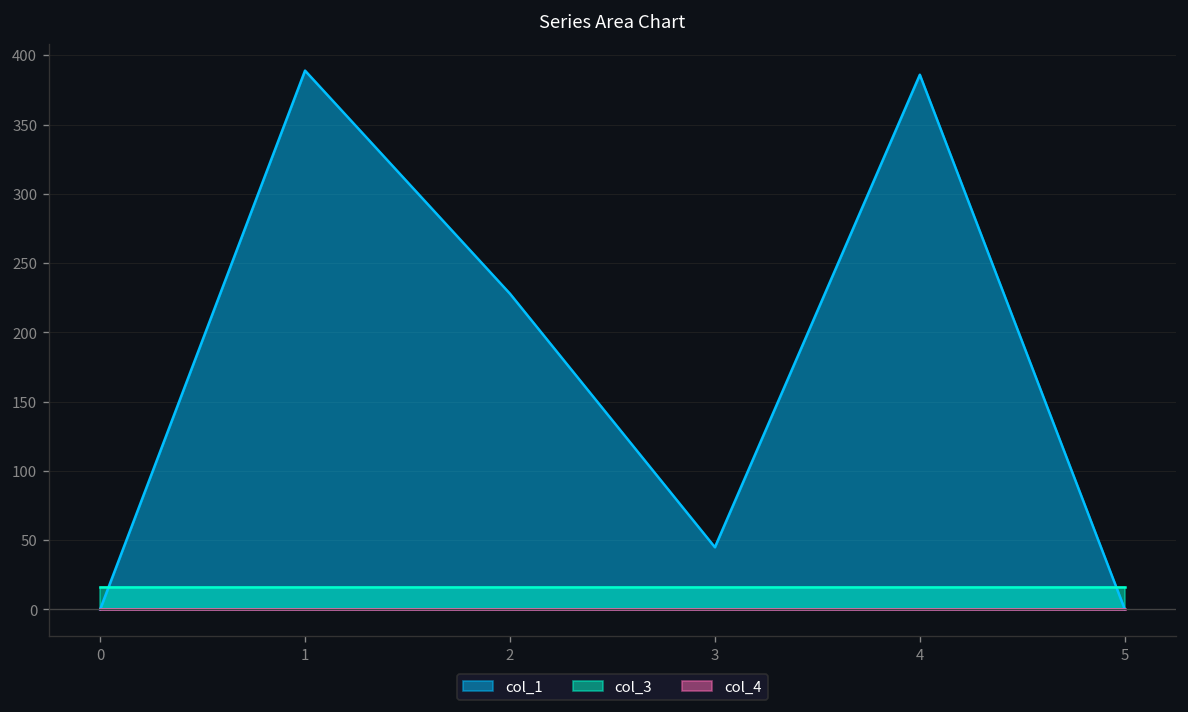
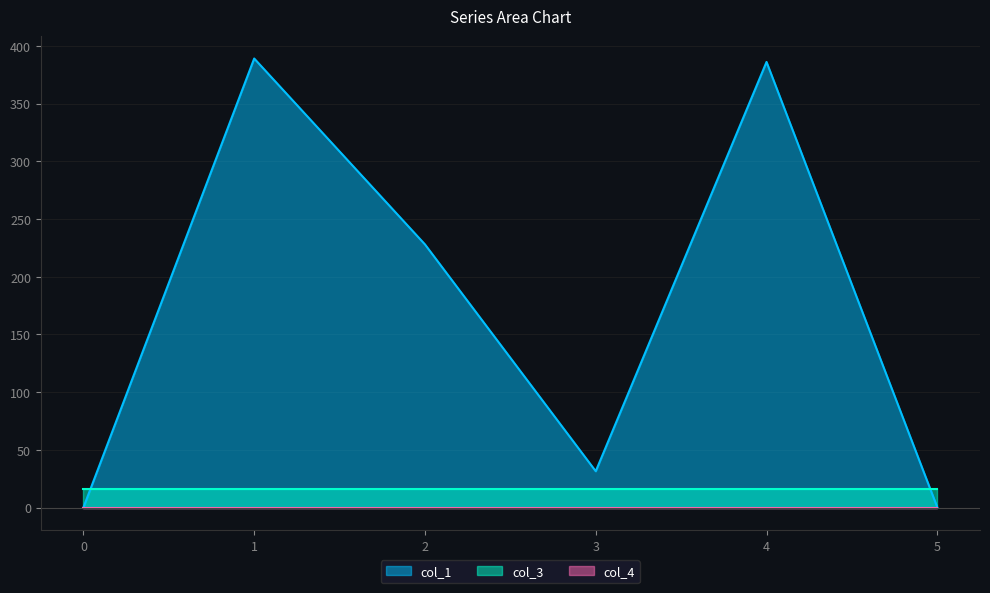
col_1, 3: 45 -> 31
